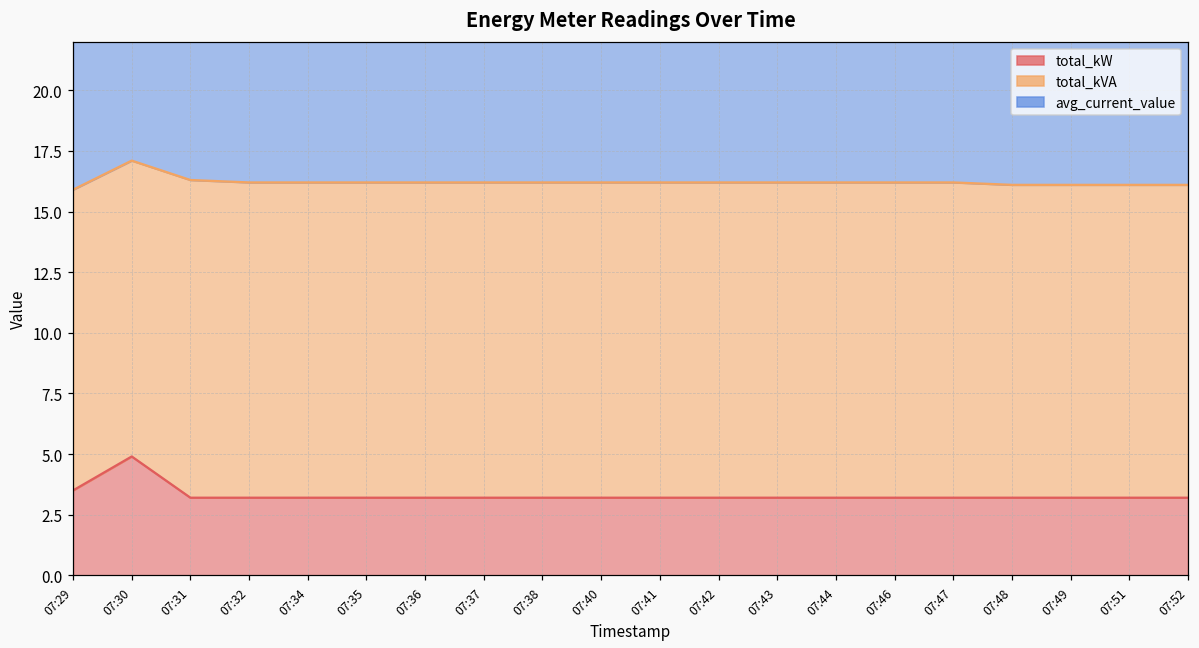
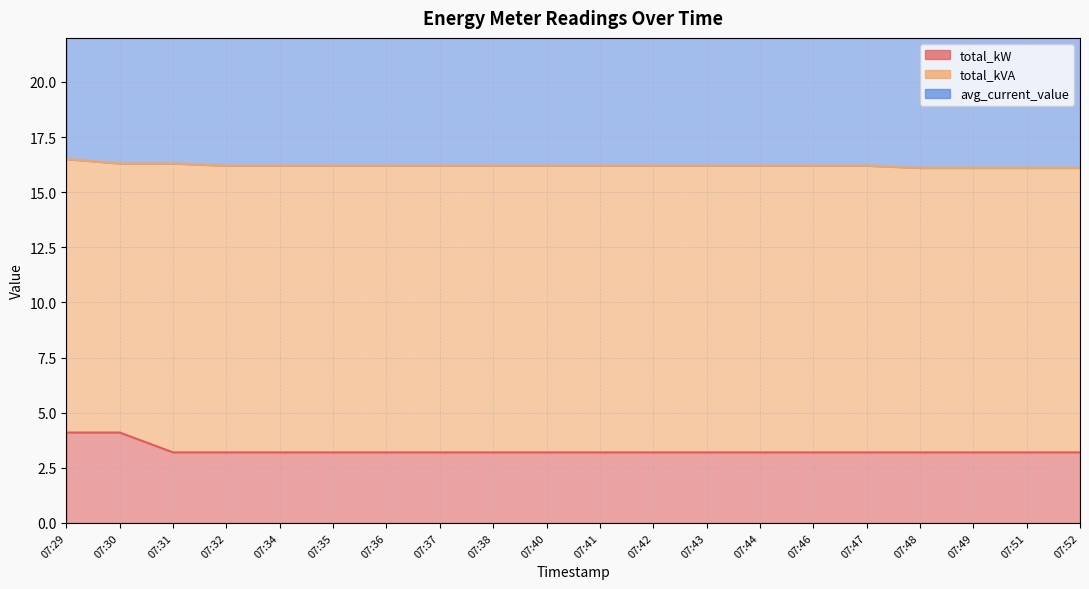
total_kW, 07:29: 3.5 -> 4.1
total_kW, 07:30: 4.9 -> 4.1
